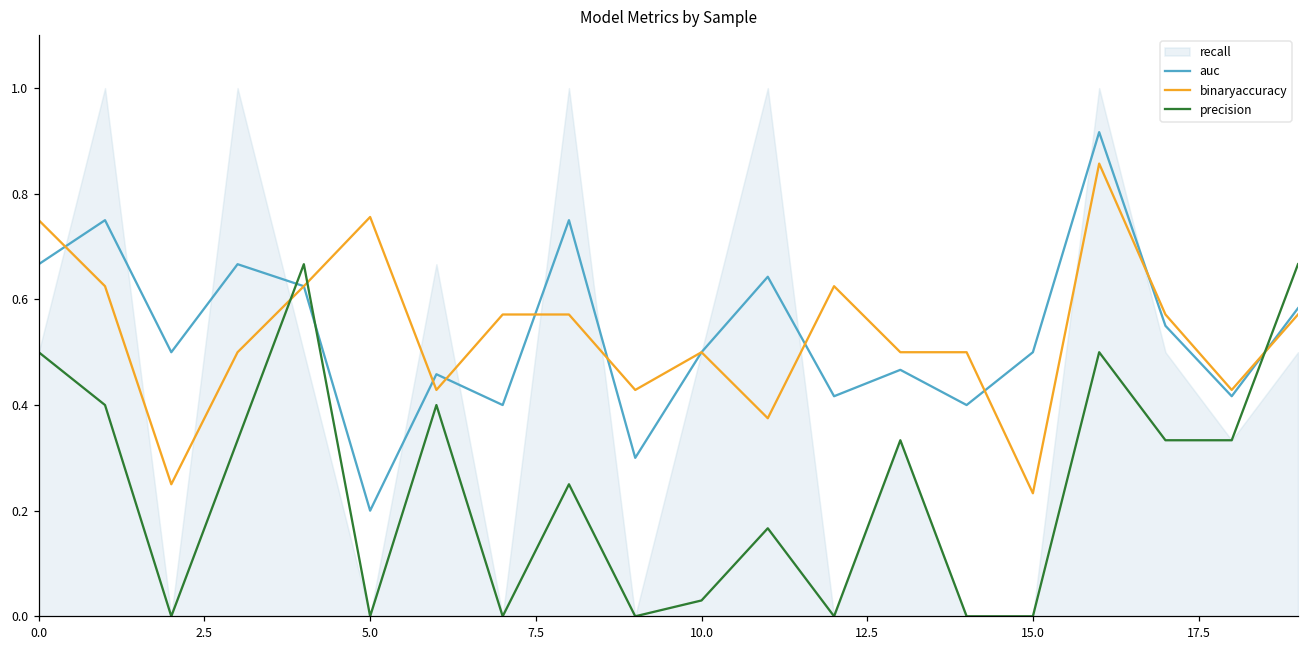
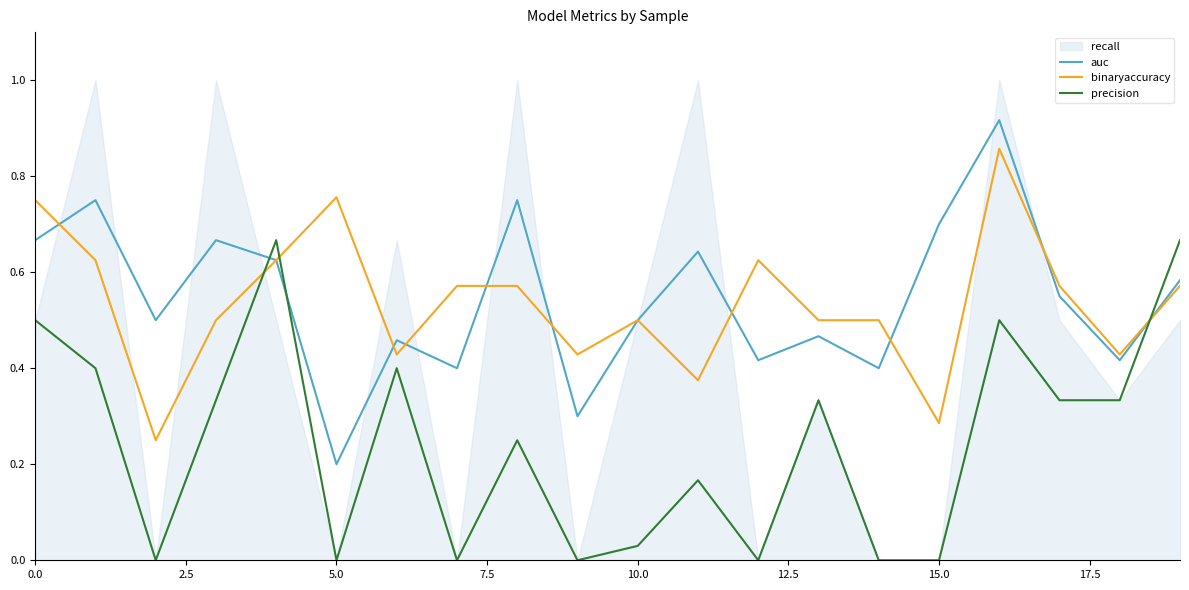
auc, 15.0: 0.5 -> 0.7
binaryaccuracy, 15.0: 0.23 -> 0.29
